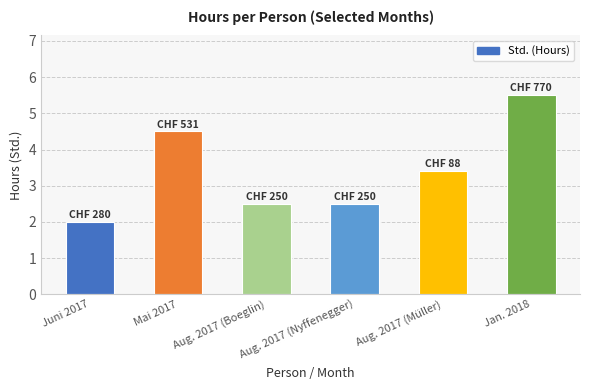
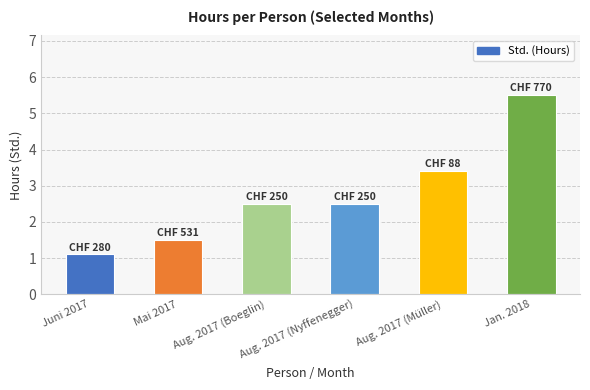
Juni 2017: 2.0 -> 1.1
Mai 2017: 4.5 -> 1.5
